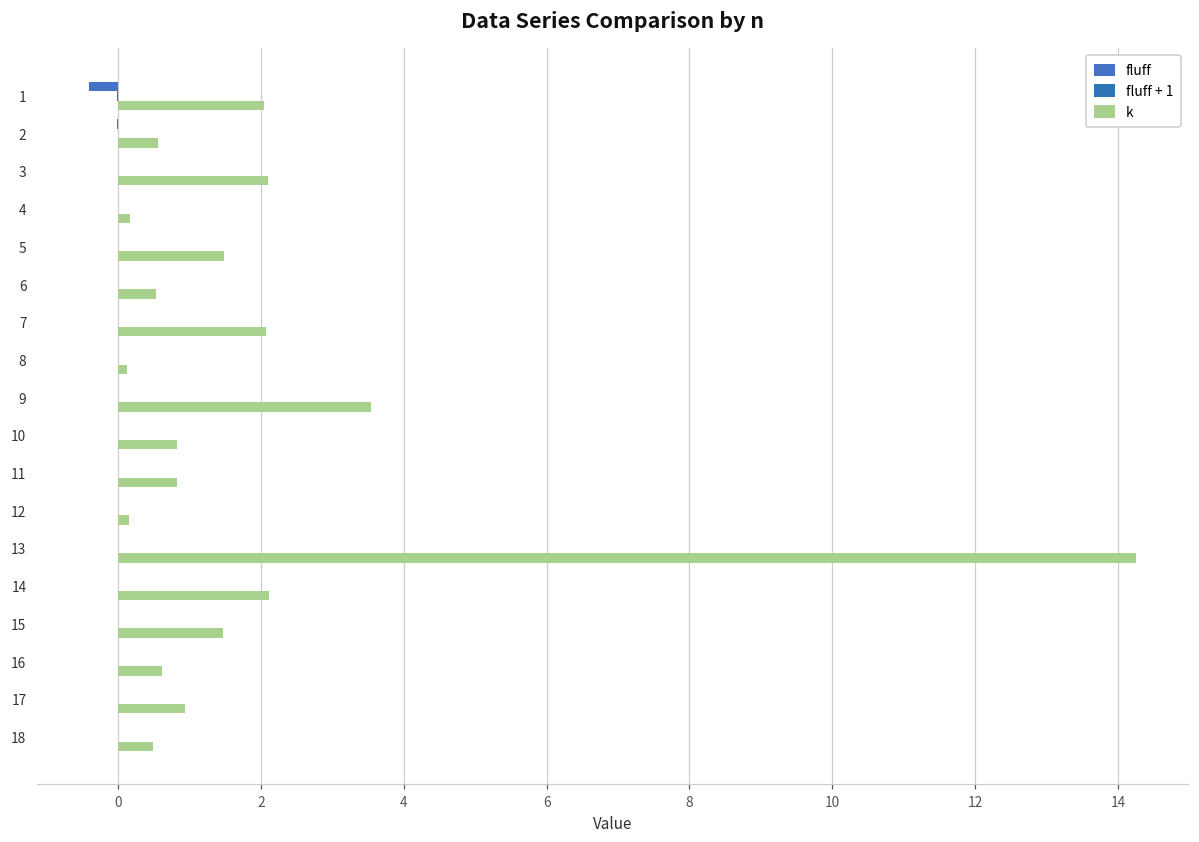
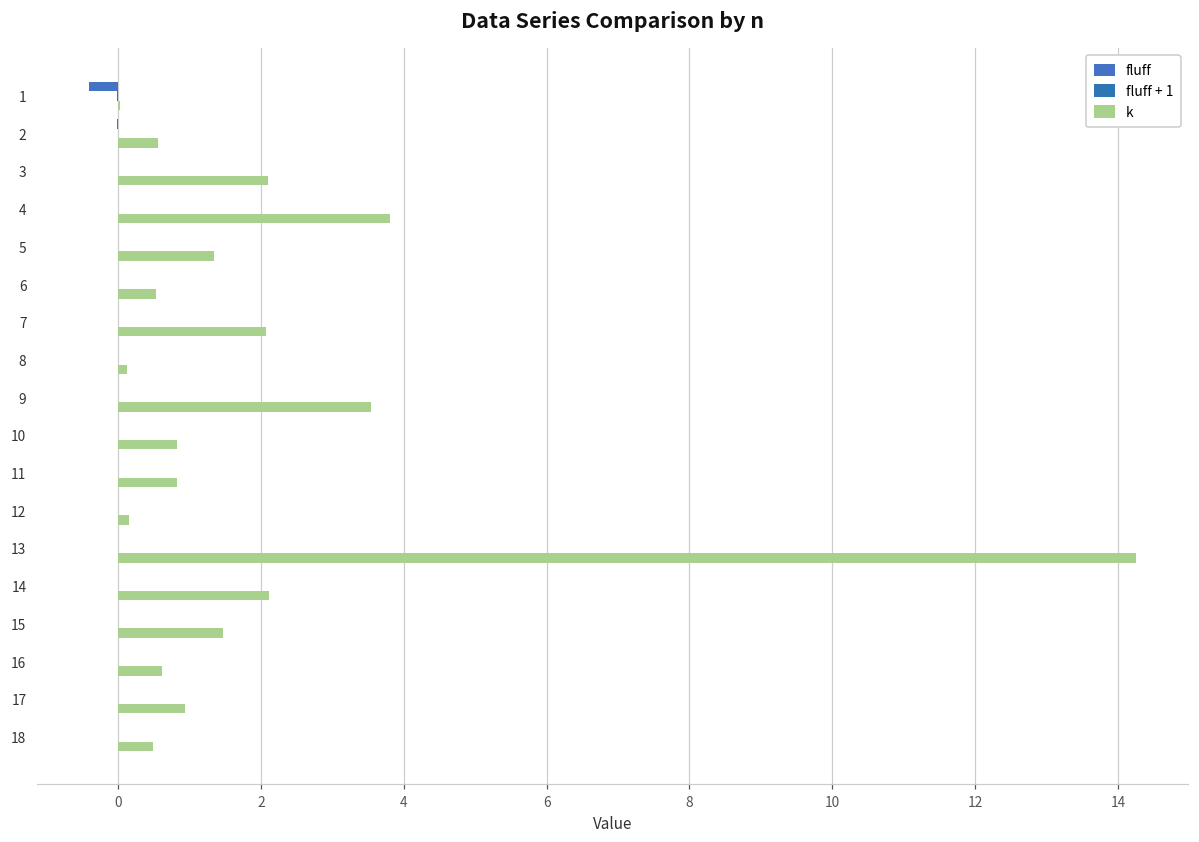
k, 1: 2.0 -> 0.0
k, 4: 0.2 -> 3.8
k, 5: 1.5 -> 1.3
